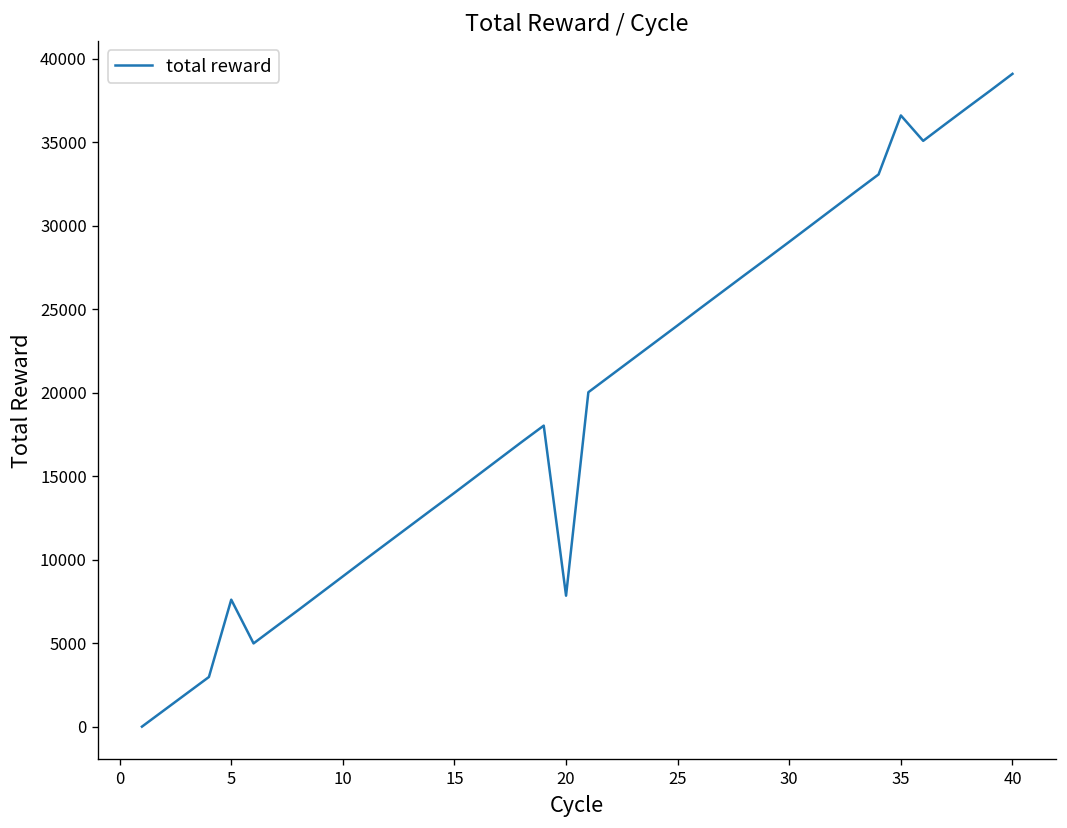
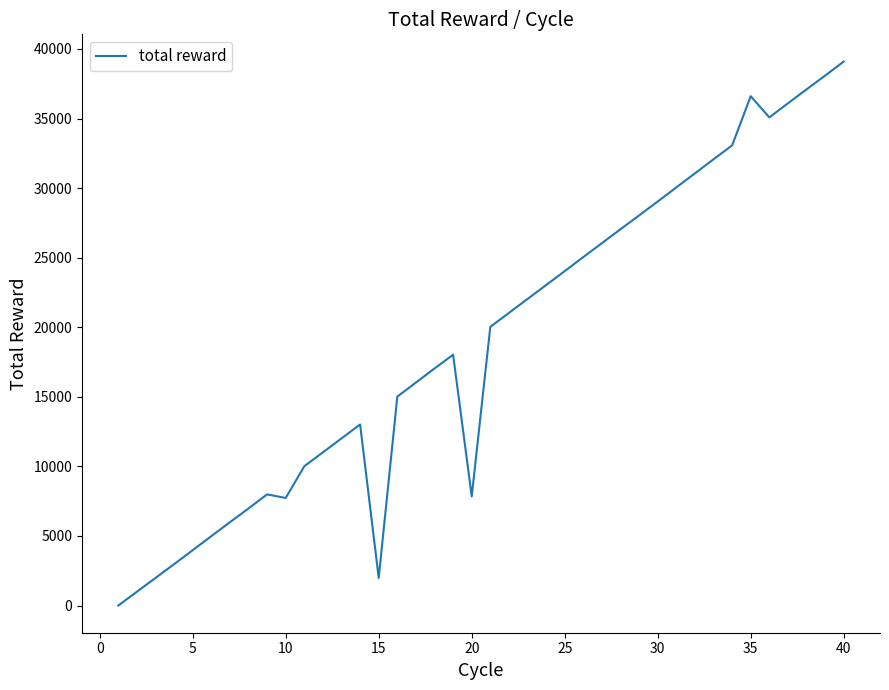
5: 7600 -> 4000
10: 9000 -> 7700
15: 14000 -> 2000
